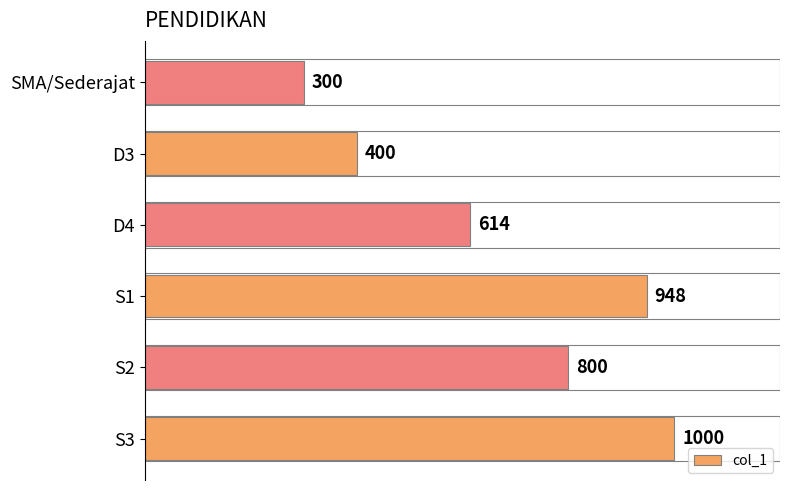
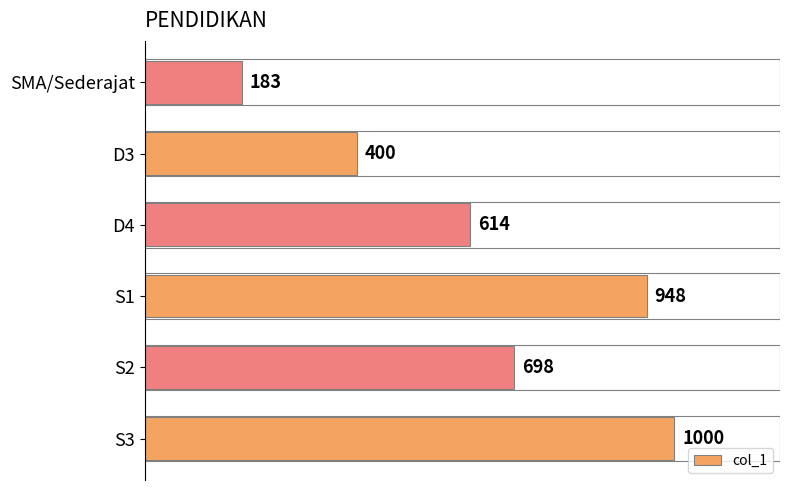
SMA/Sederajat: 300 -> 183
S2: 800 -> 698
